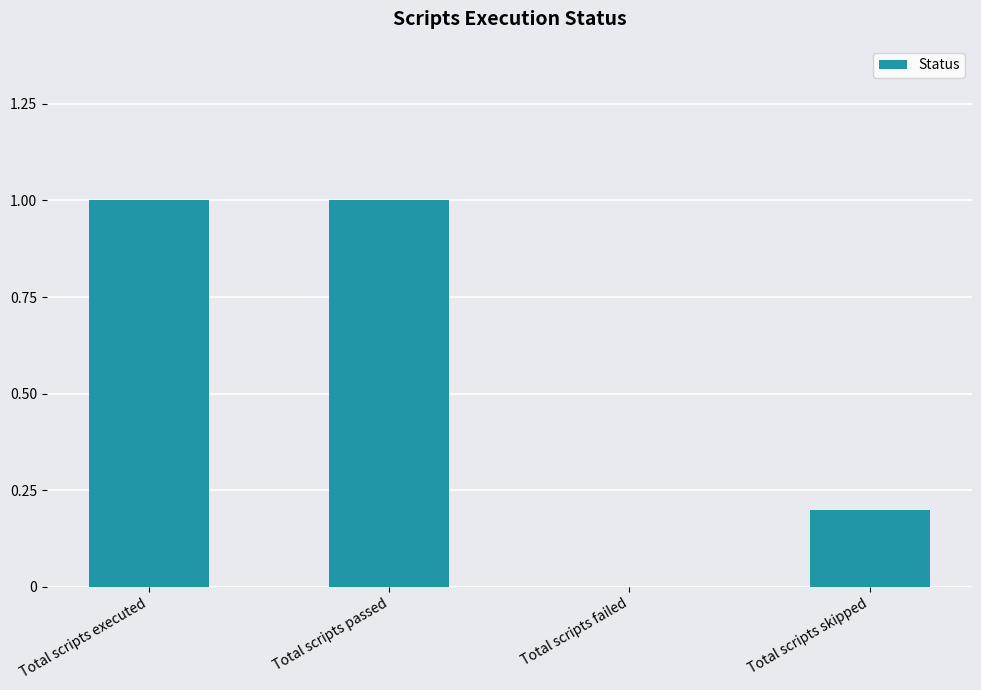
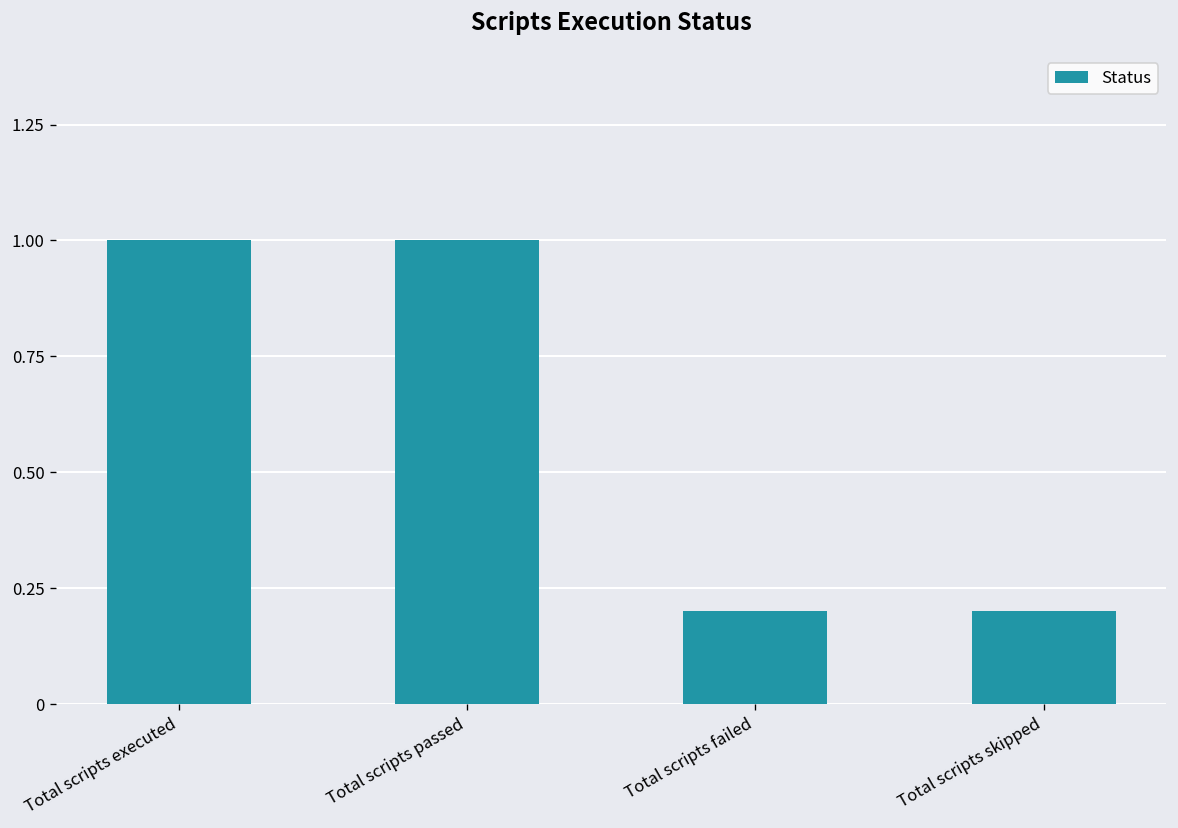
Total scripts failed: 0.0 -> 0.2
